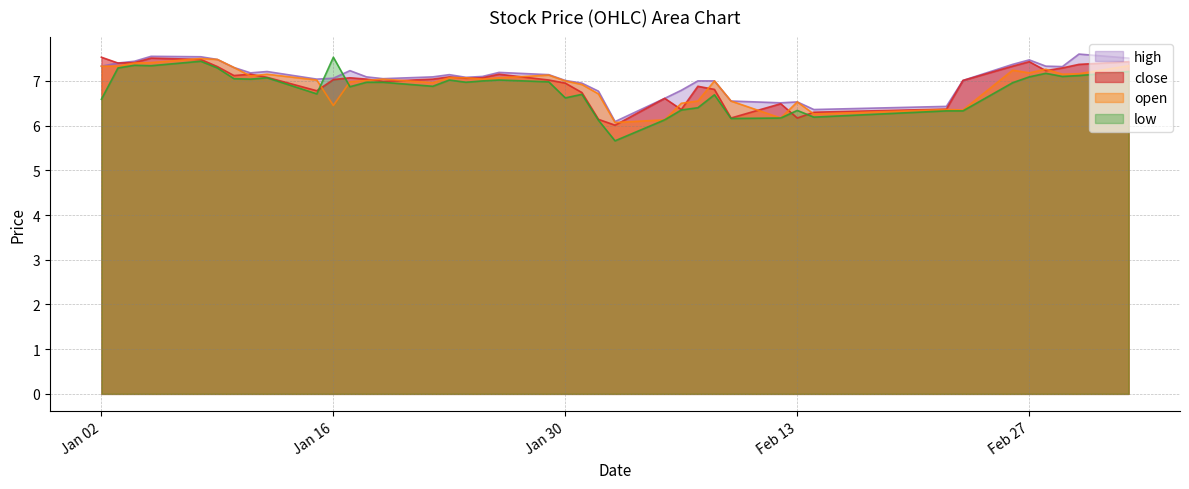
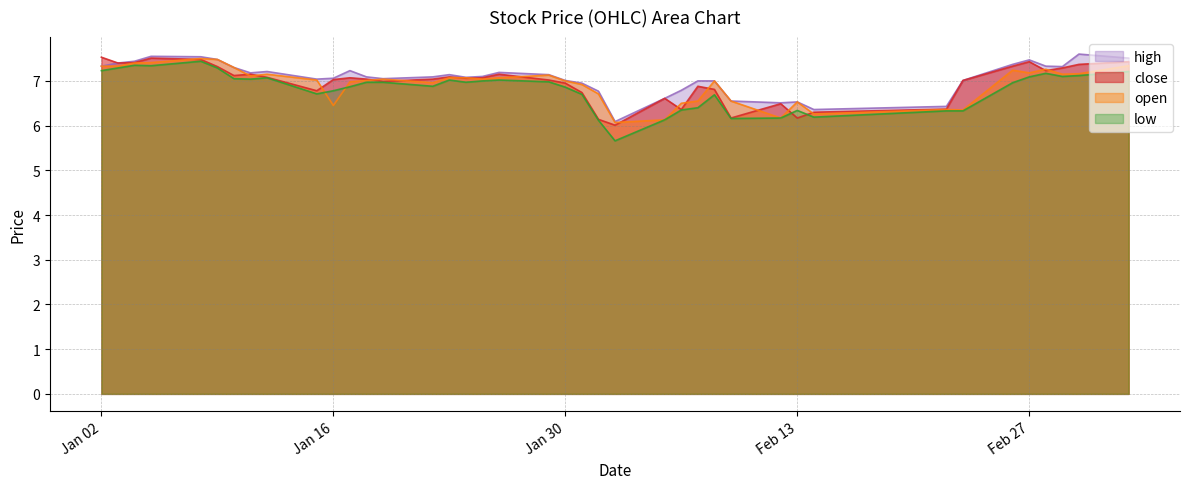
low, Jan 02: 6.6 -> 7.2
low, Jan 16: 7.5 -> 6.8
low, Jan 30: 6.6 -> 6.9
